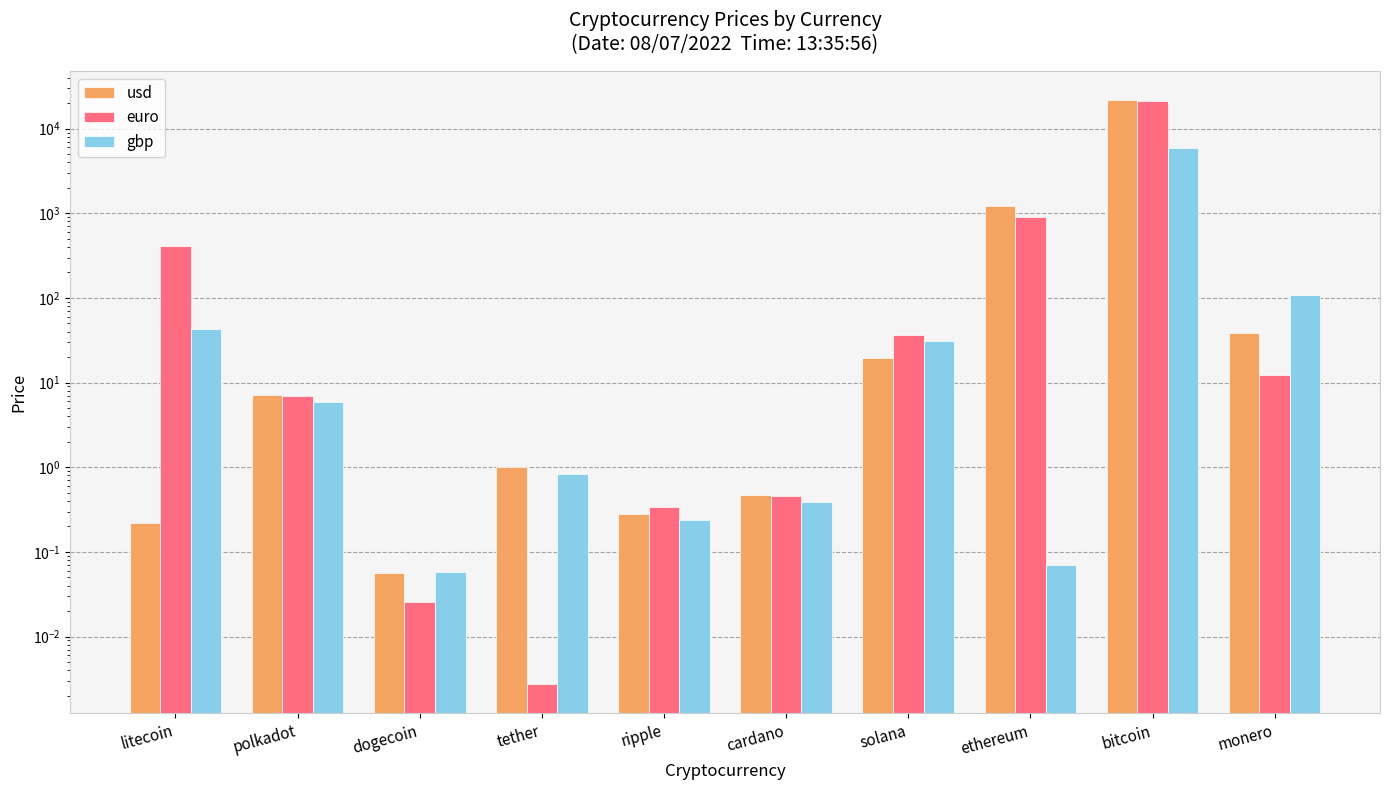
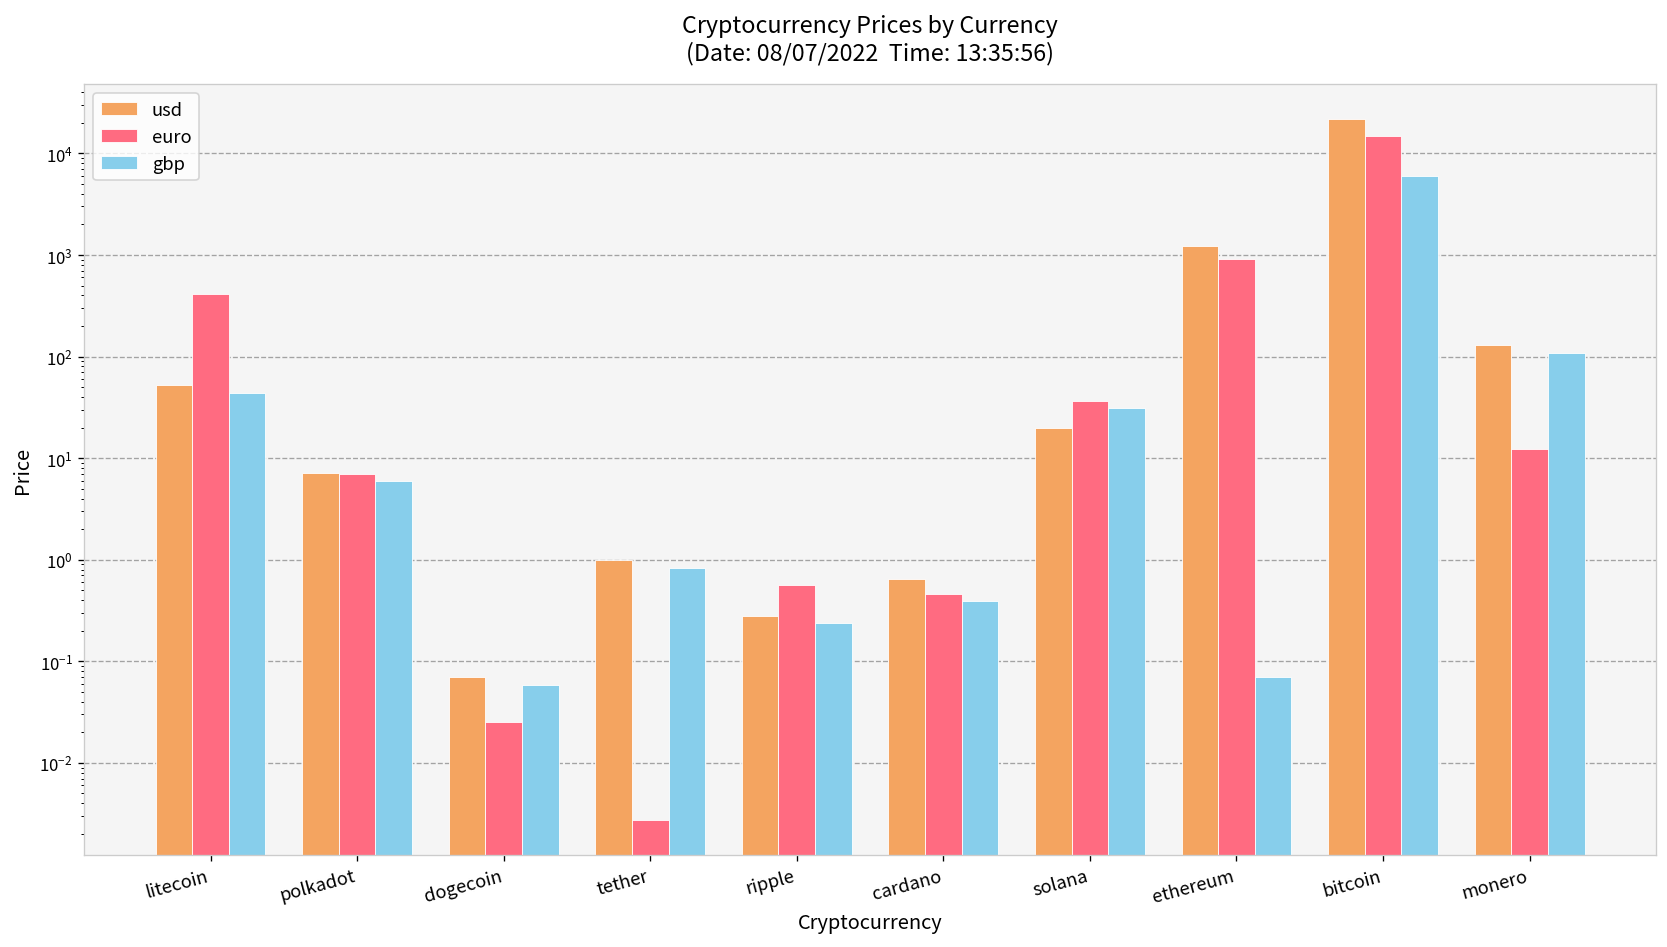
usd, litecoin: 0.22 -> 50
usd, dogecoin: 0.06 -> 0.07
euro, ripple: 0.34 -> 0.6
usd, cardano: 0.5 -> 0.7
euro, bitcoin: 21000 -> 15000
usd, monero: 40 -> 130
